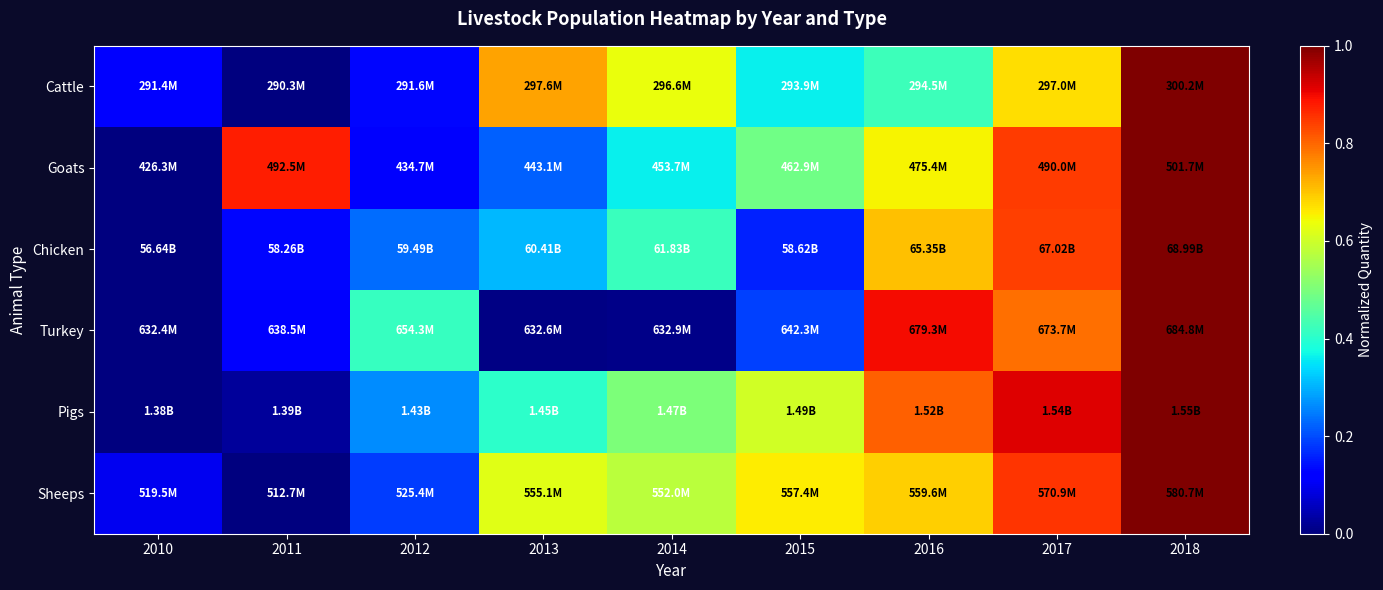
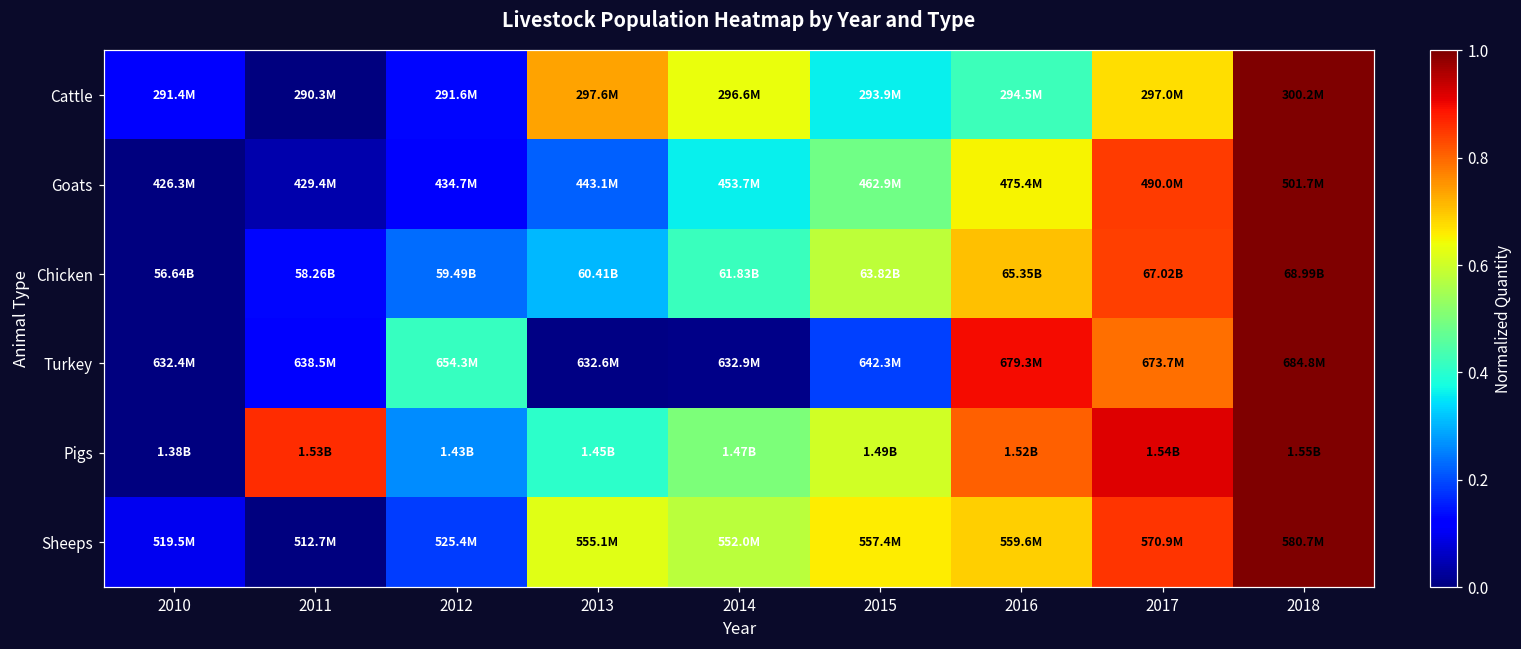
Goats, 2011: 492.5M -> 429.4M
Chicken, 2015: 58.62B -> 63.82B
Pigs, 2011: 1.39B -> 1.53B
